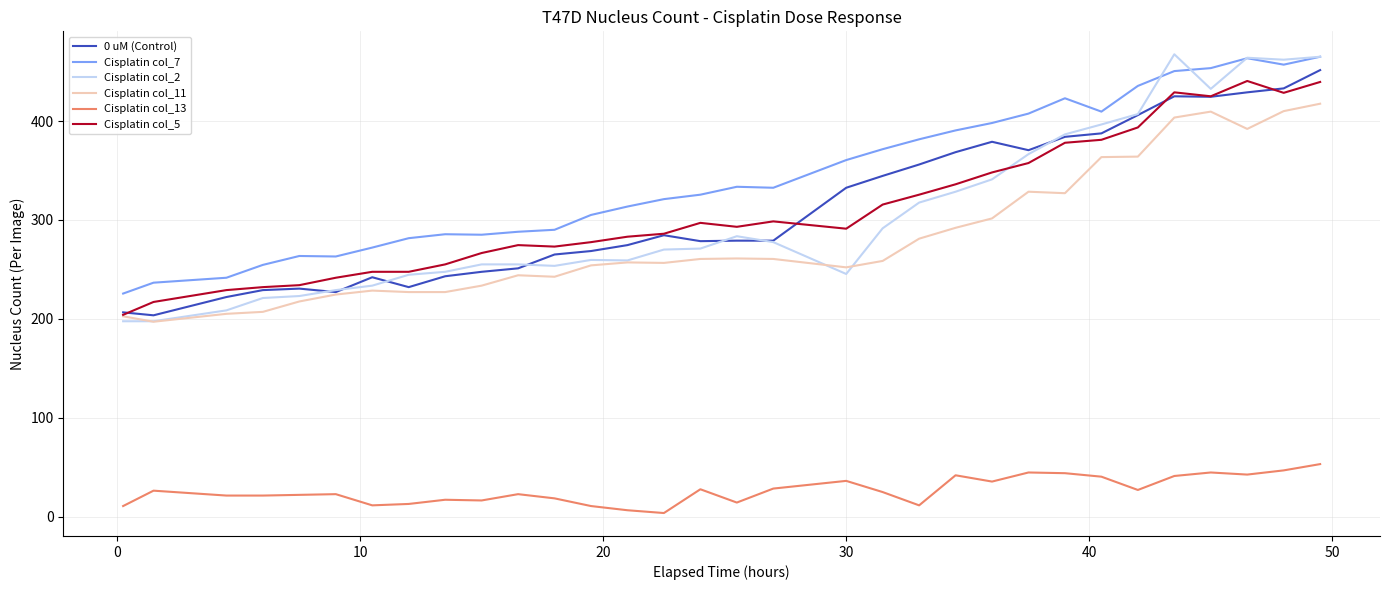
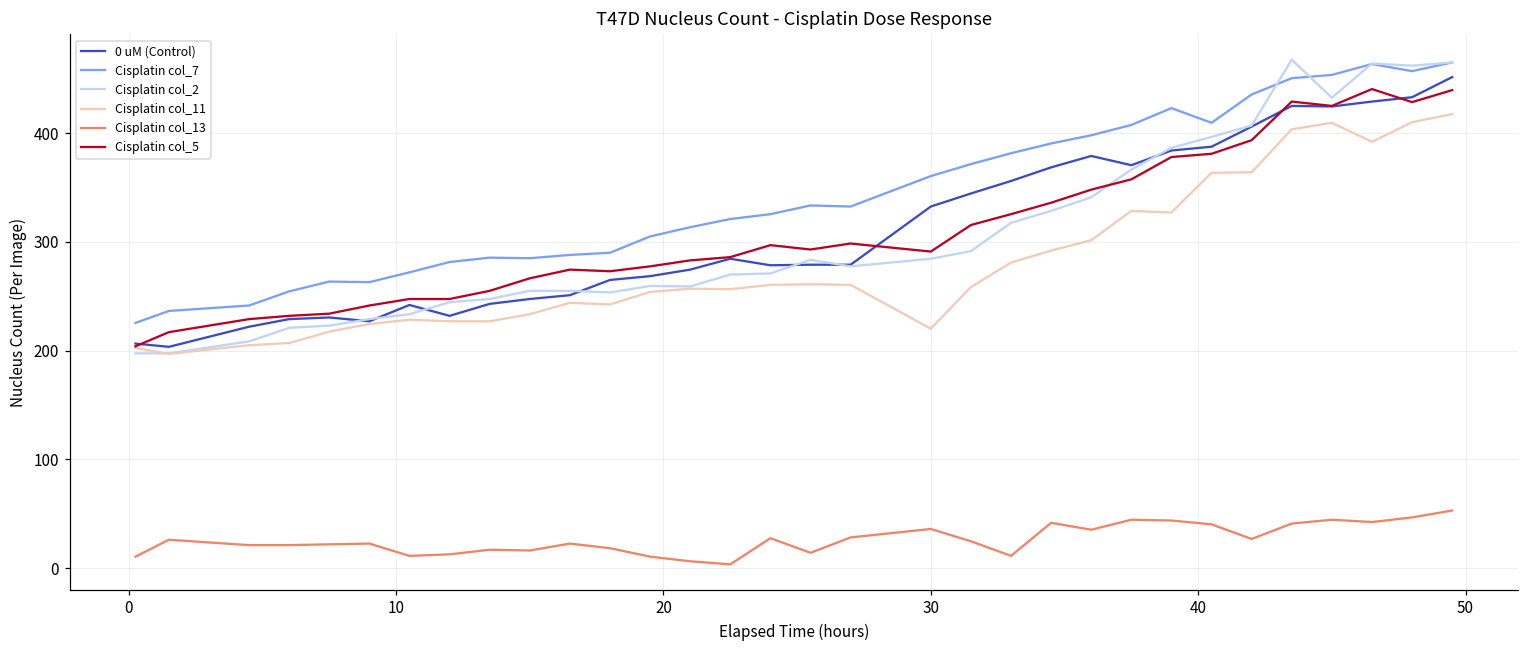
Cisplatin col_2, 30: 250 -> 280
Cisplatin col_11, 30: 250 -> 220
